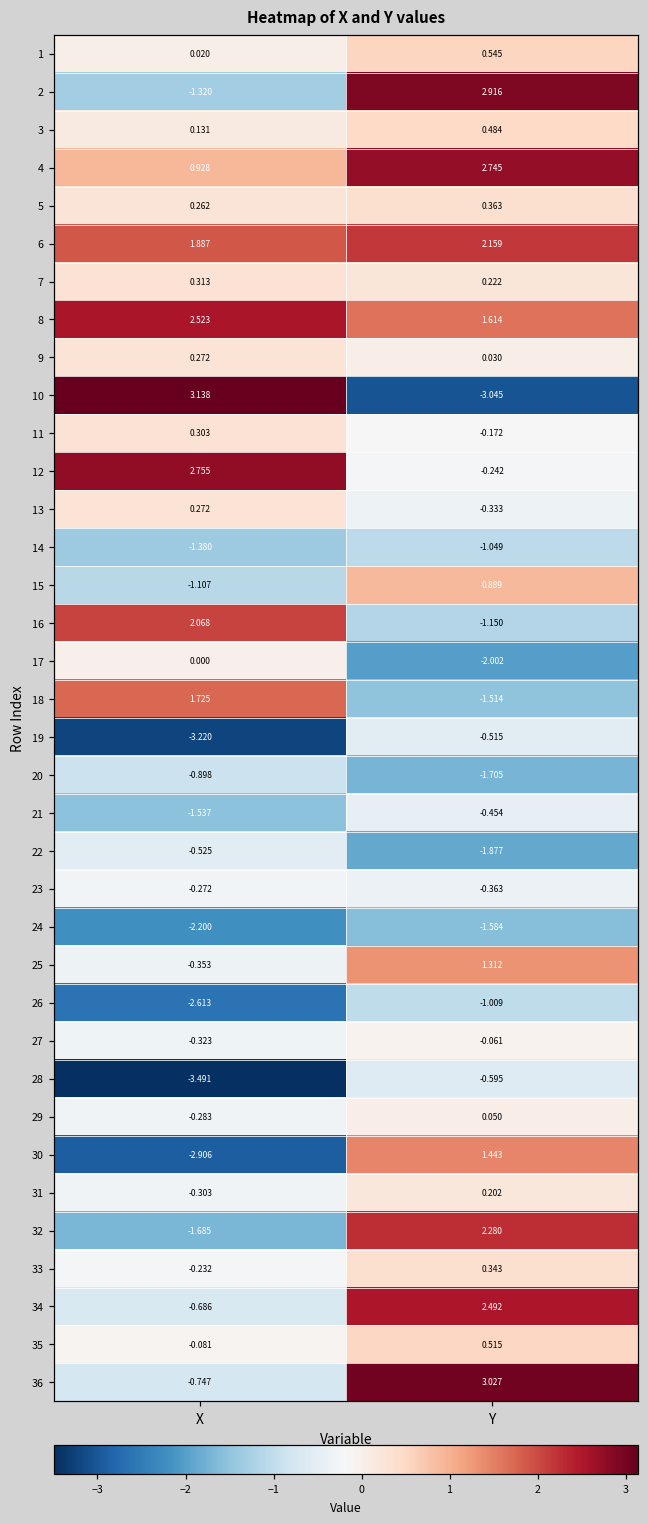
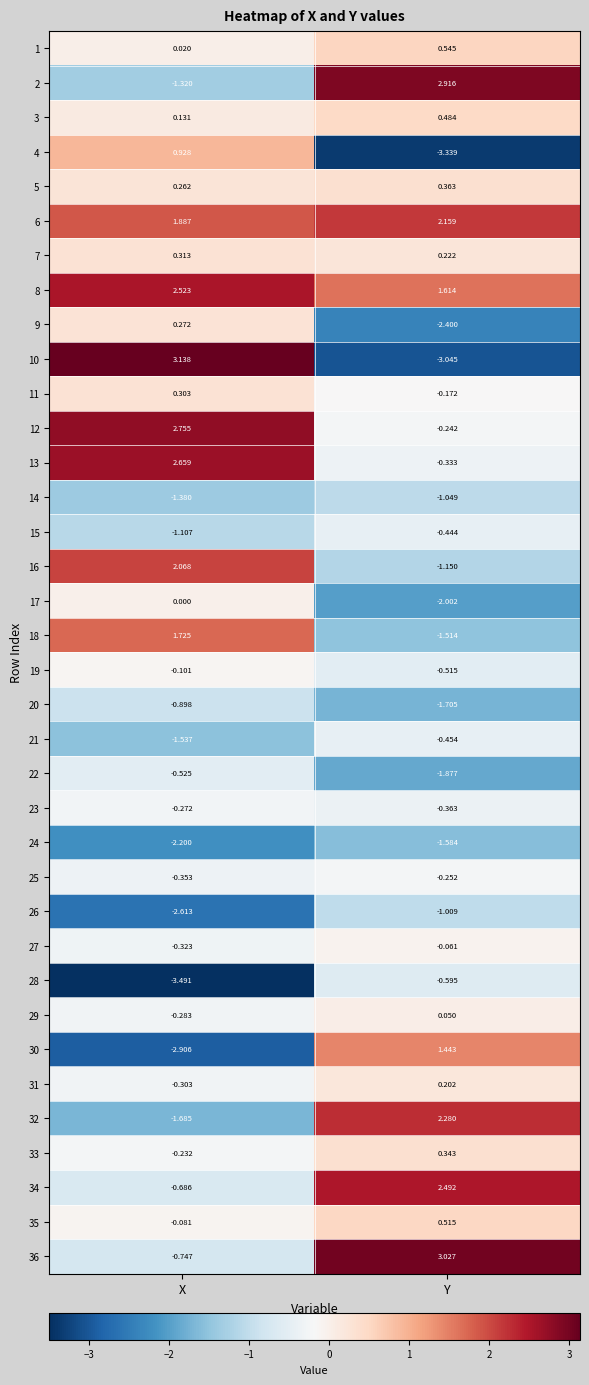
4, Y: 2.745 -> -3.339
9, Y: 0.030 -> -2.400
13, X: 0.272 -> 2.659
15, Y: 0.889 -> -0.444
19, X: -3.220 -> -0.101
25, Y: 1.312 -> -0.252
